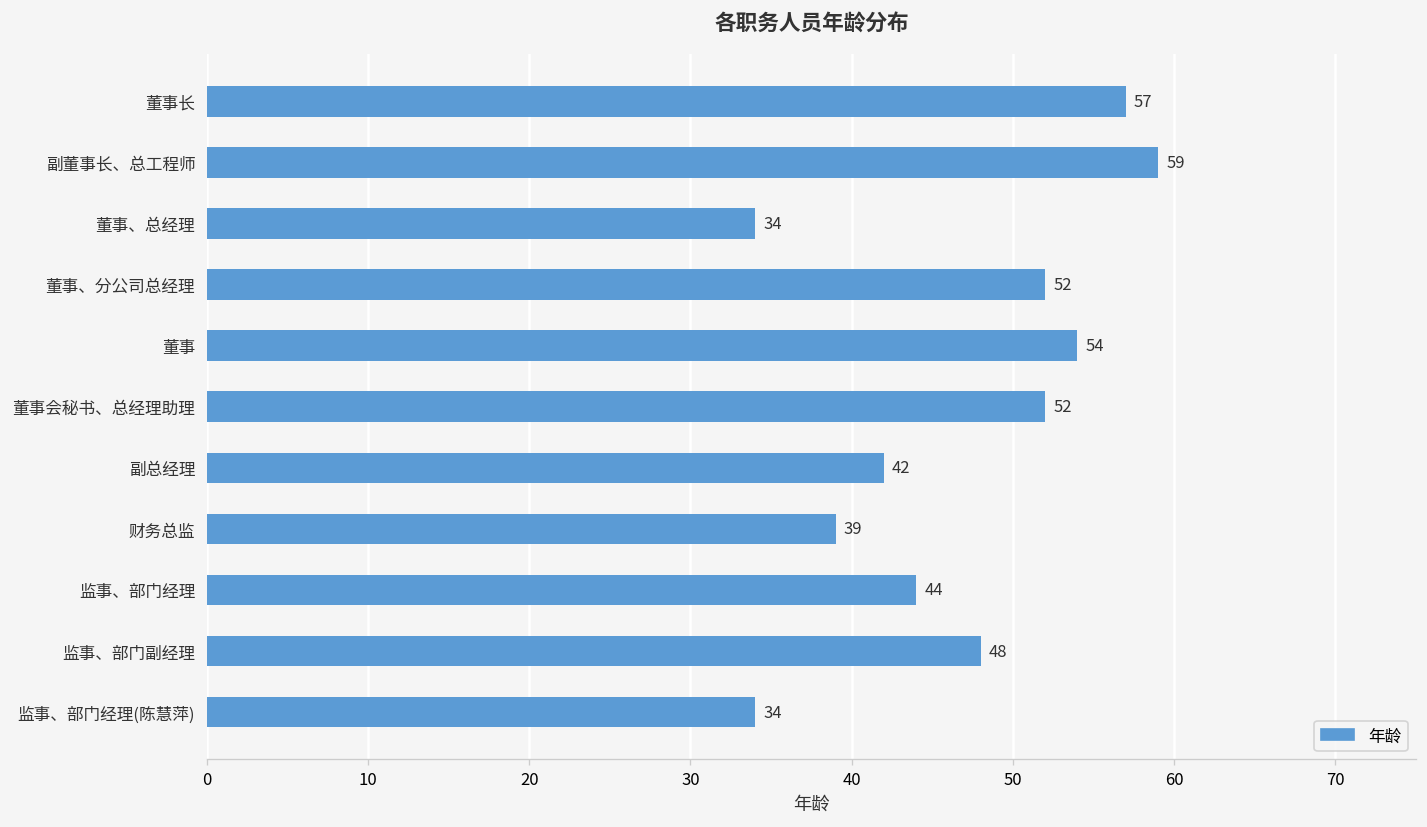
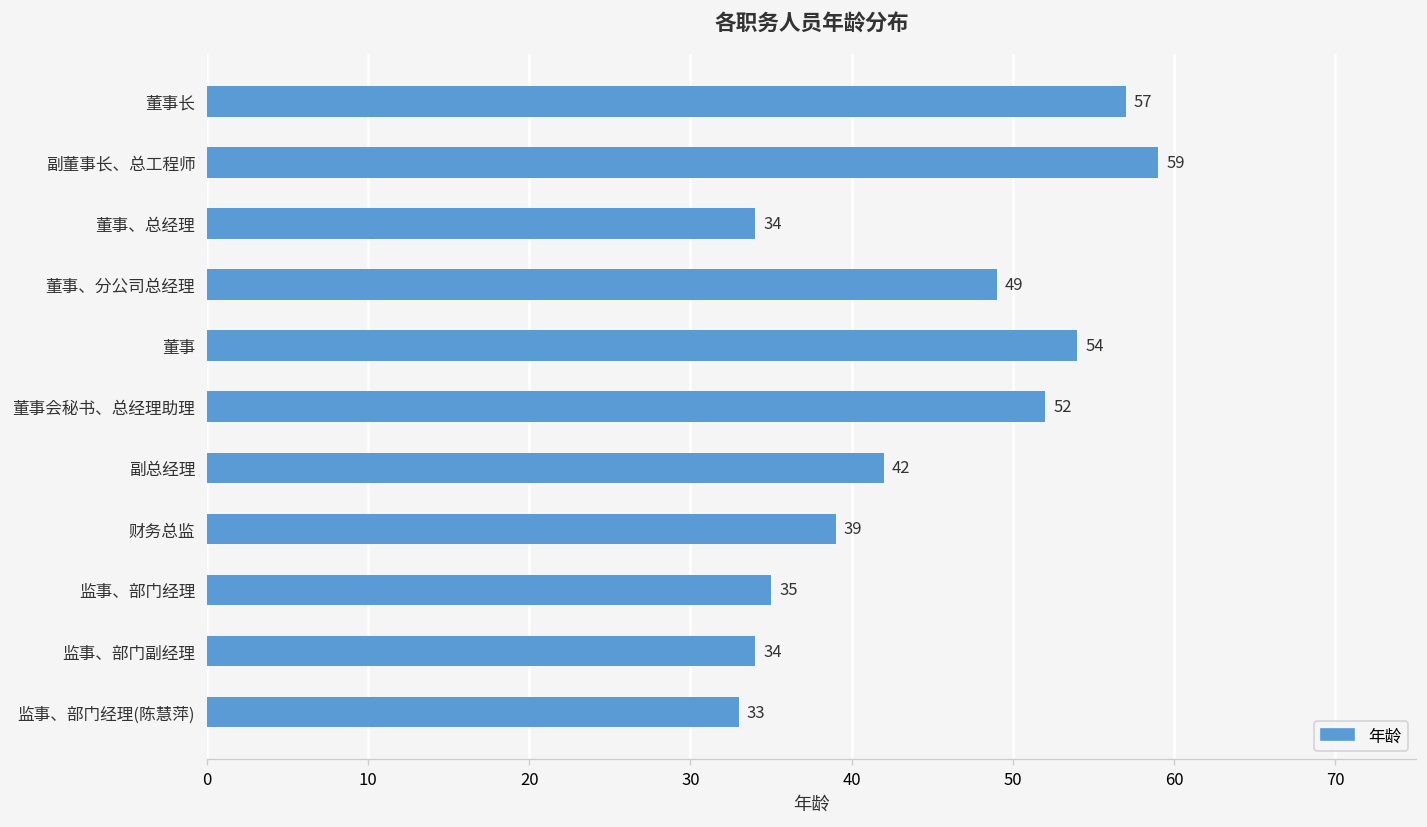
董事、分公司总经理: 52 -> 49
监事、部门经理: 44 -> 35
监事、部门副经理: 48 -> 34
监事、部门经理(陈慧萍): 34 -> 33
